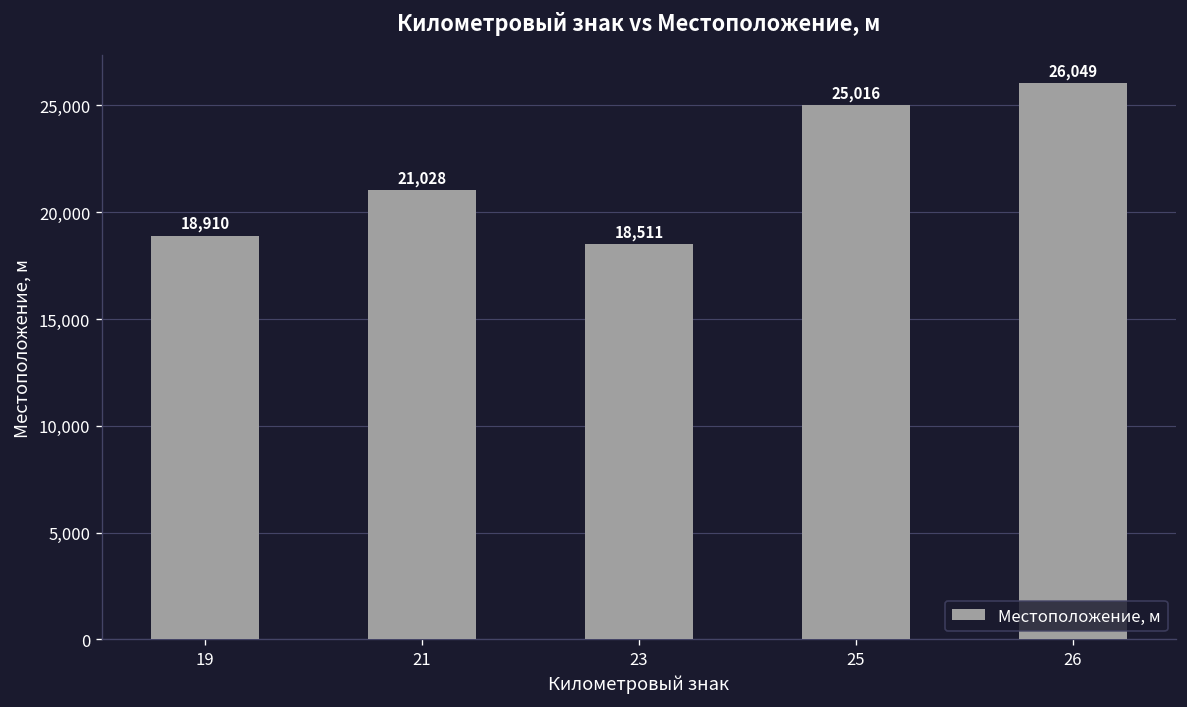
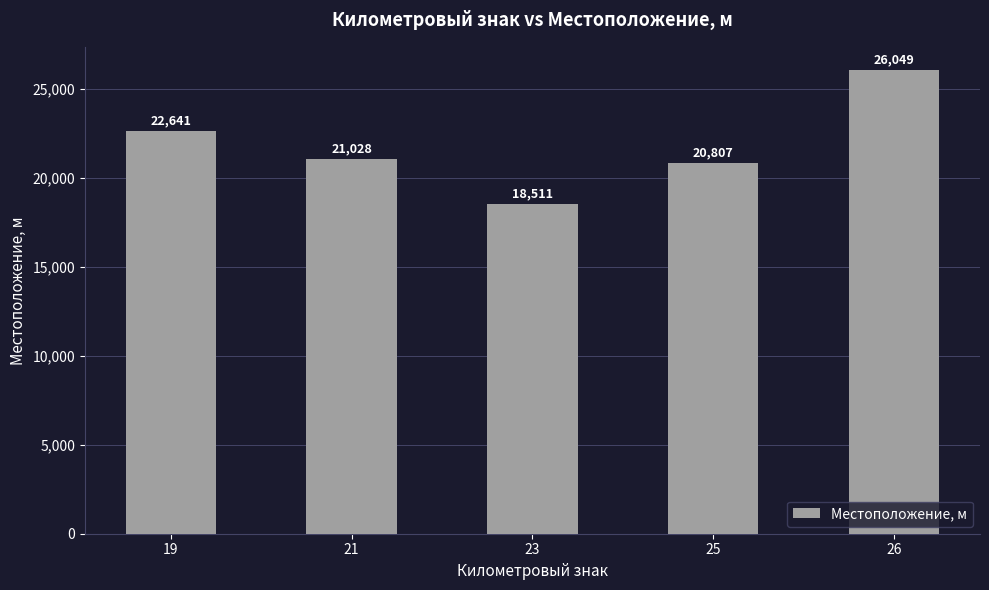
19: 18,910 -> 22,641
25: 25,016 -> 20,807
